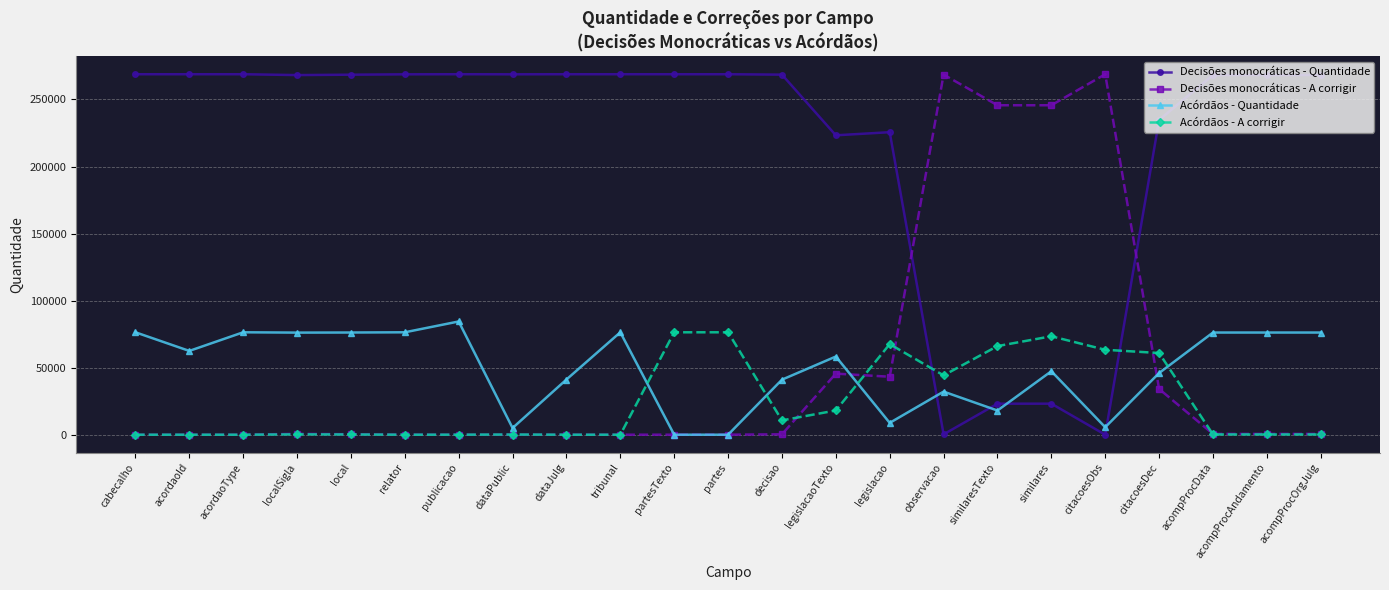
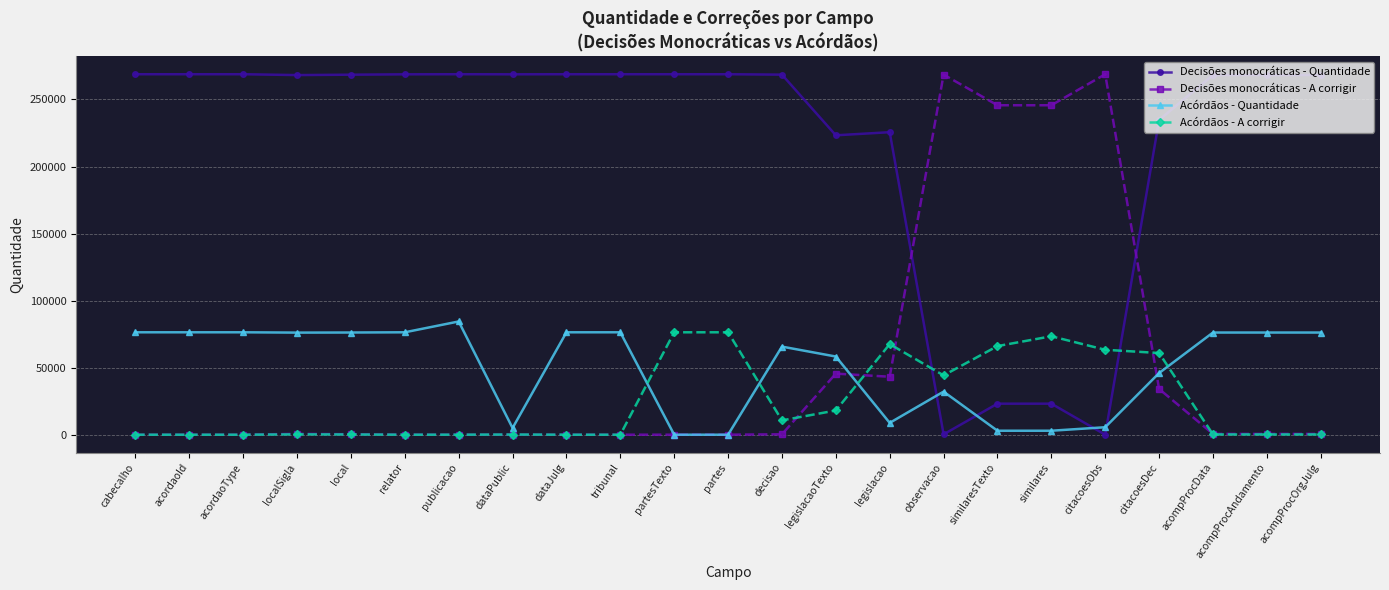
Acórdãos - Quantidade, acordaoId: 62000 -> 76000
Acórdãos - Quantidade, dataJulg: 41000 -> 76000
Acórdãos - Quantidade, decisao: 41000 -> 66000
Acórdãos - Quantidade, similaresTexto: 18000 -> 3000
Acórdãos - Quantidade, similares: 47000 -> 3000
